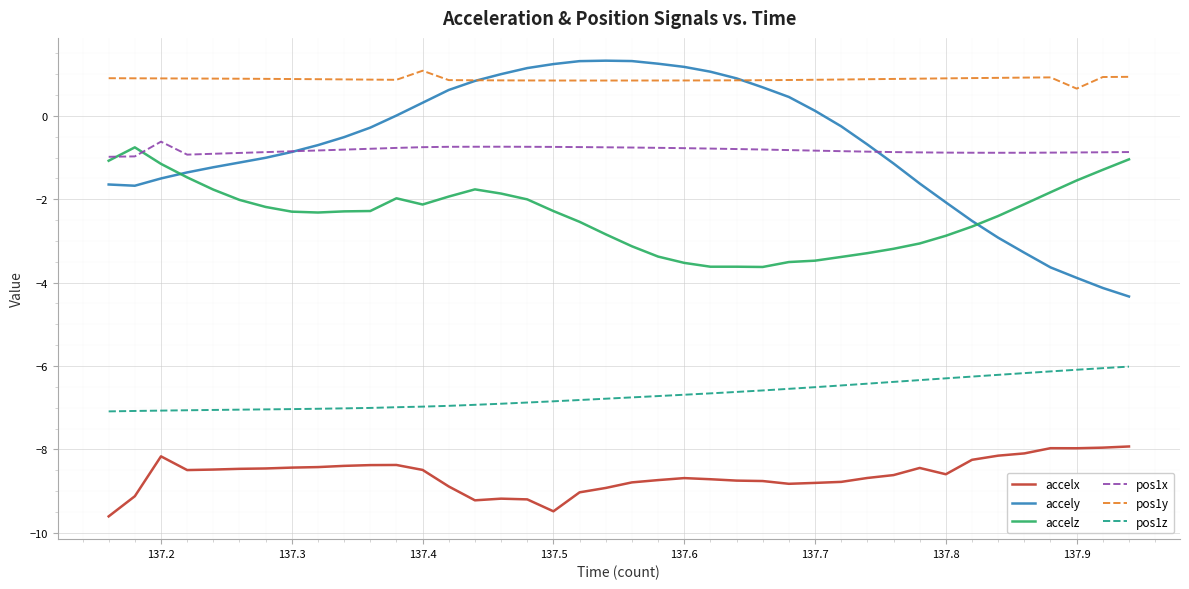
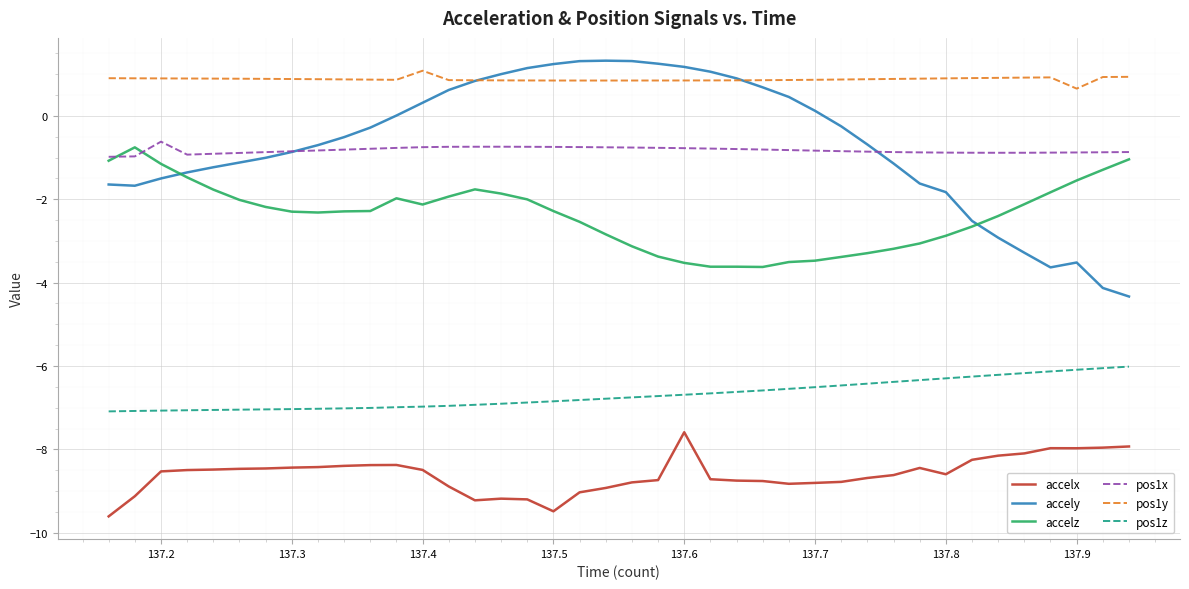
accelx, 137.2: -8.2 -> -8.5
accelx, 137.6: -8.7 -> -7.6
accely, 137.8: -2.1 -> -1.8
accely, 137.9: -3.9 -> -3.5
